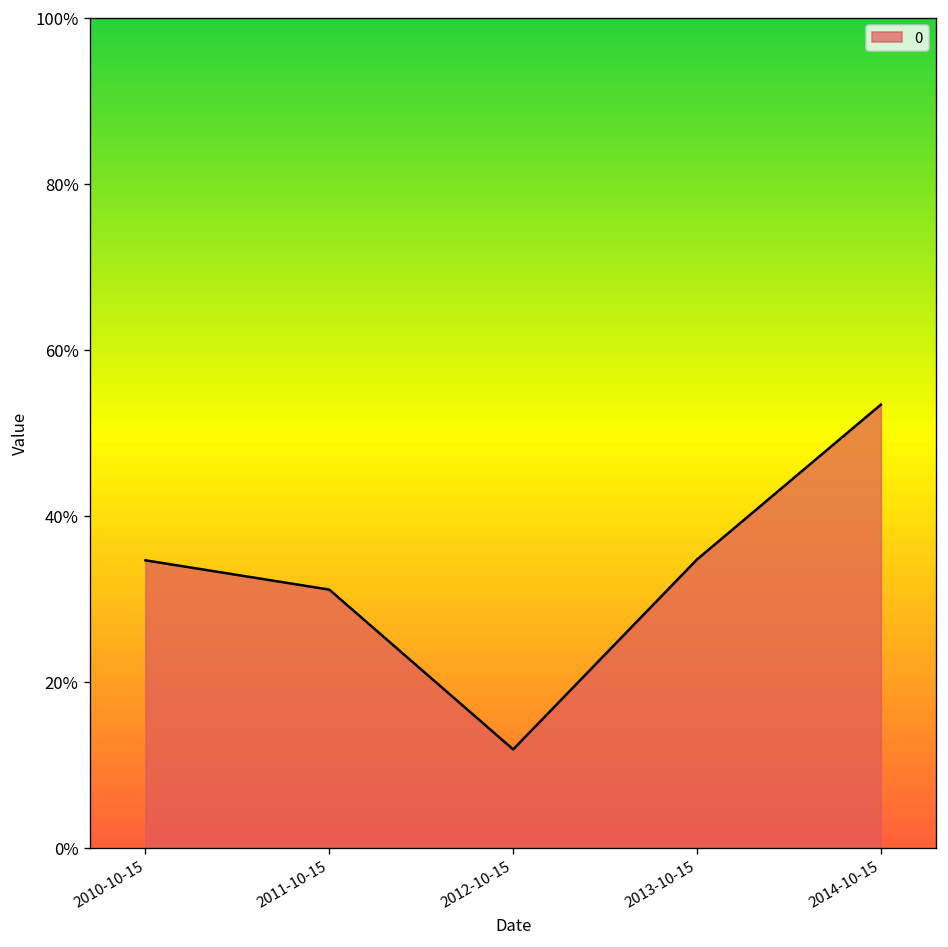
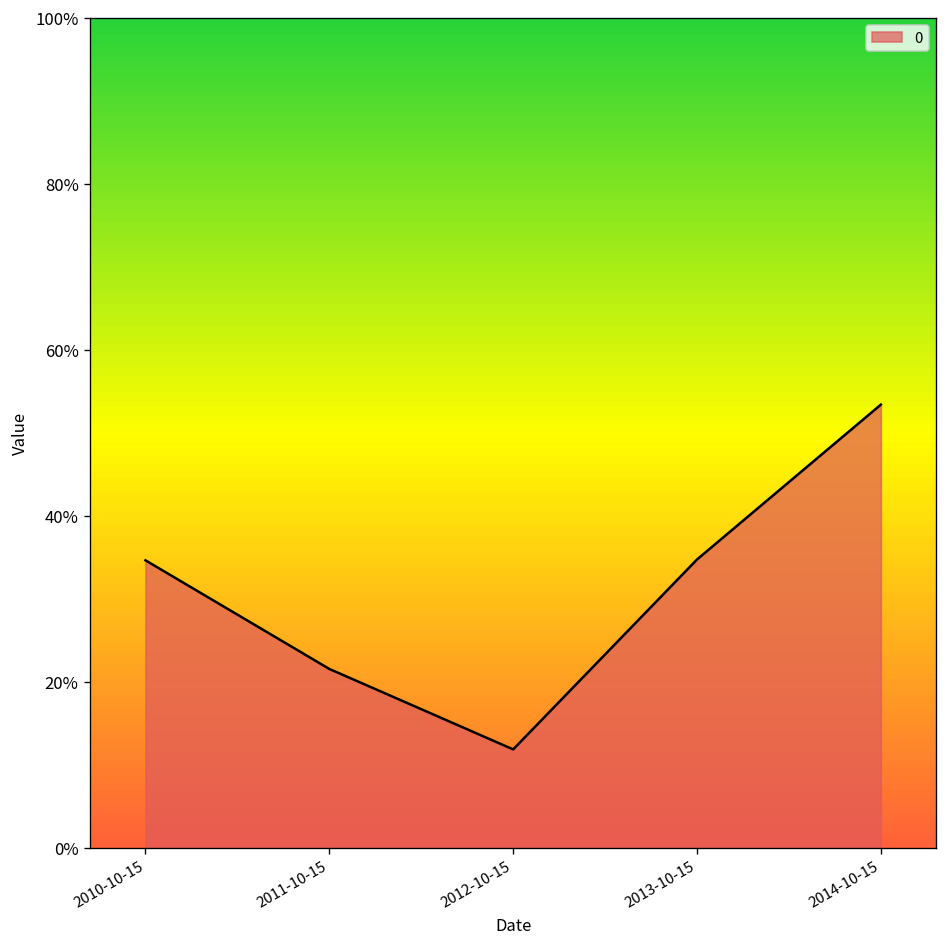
2011-10-15: 31% -> 22%
